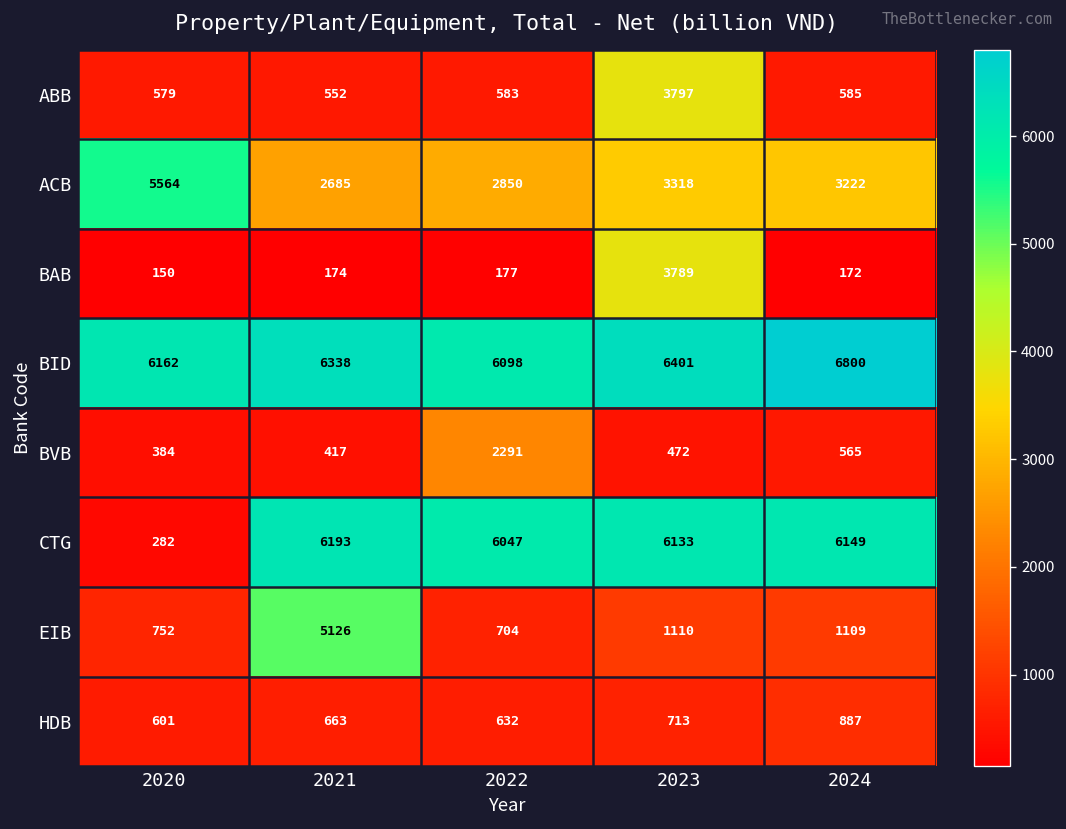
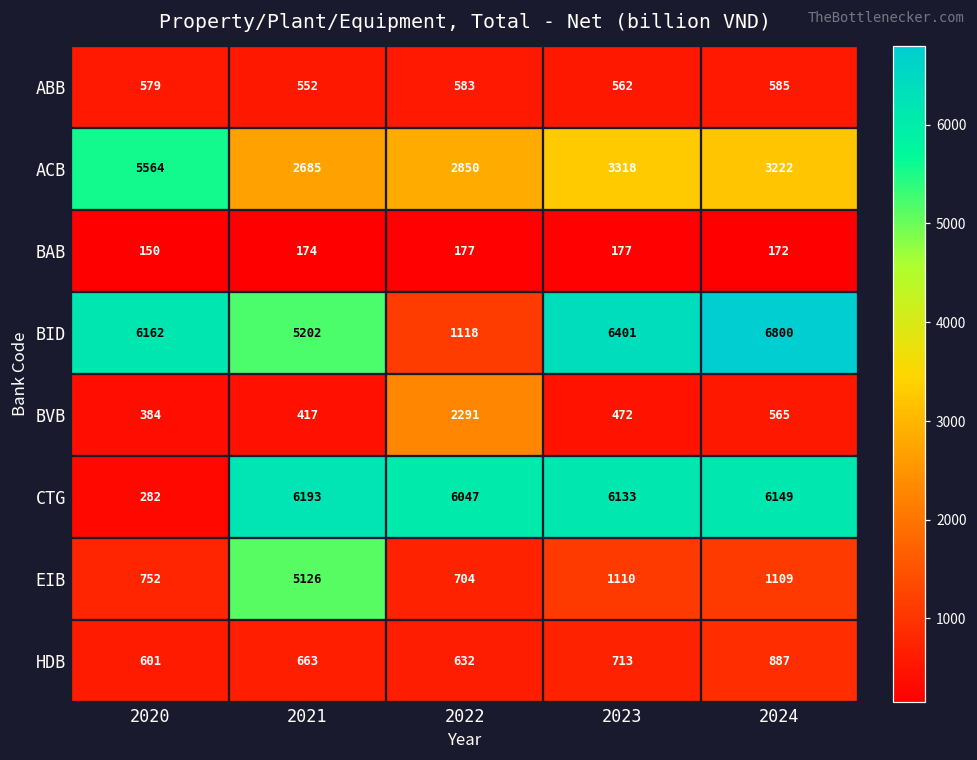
ABB, 2023: 3797 -> 562
BAB, 2023: 3789 -> 177
BID, 2021: 6338 -> 5202
BID, 2022: 6098 -> 1118
